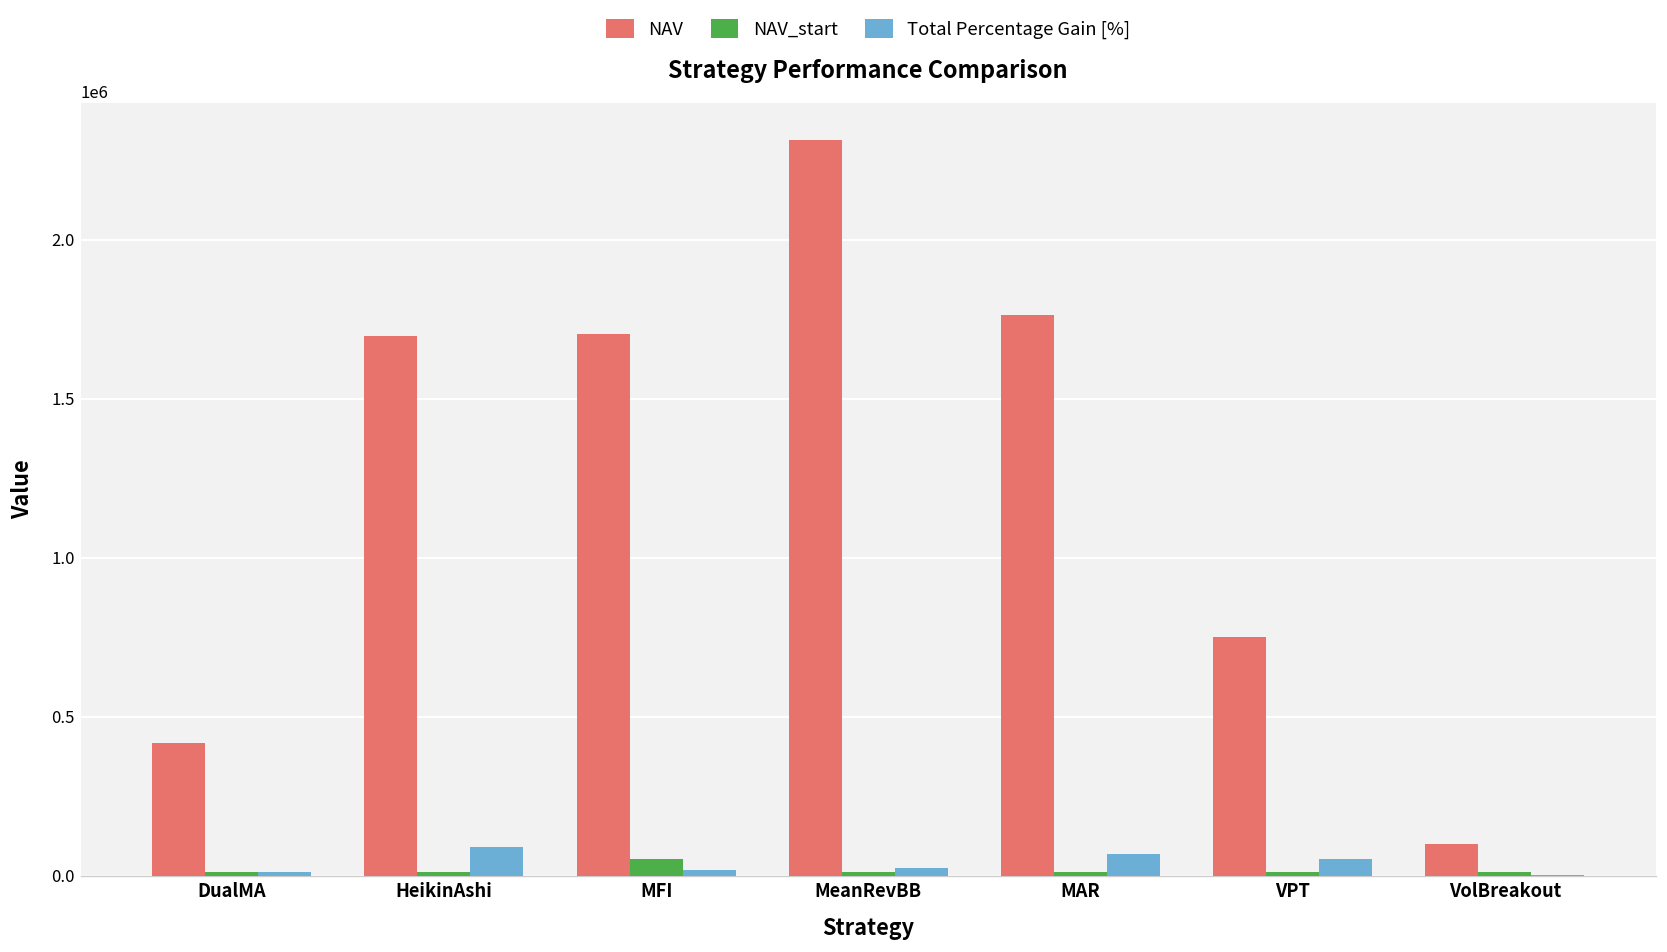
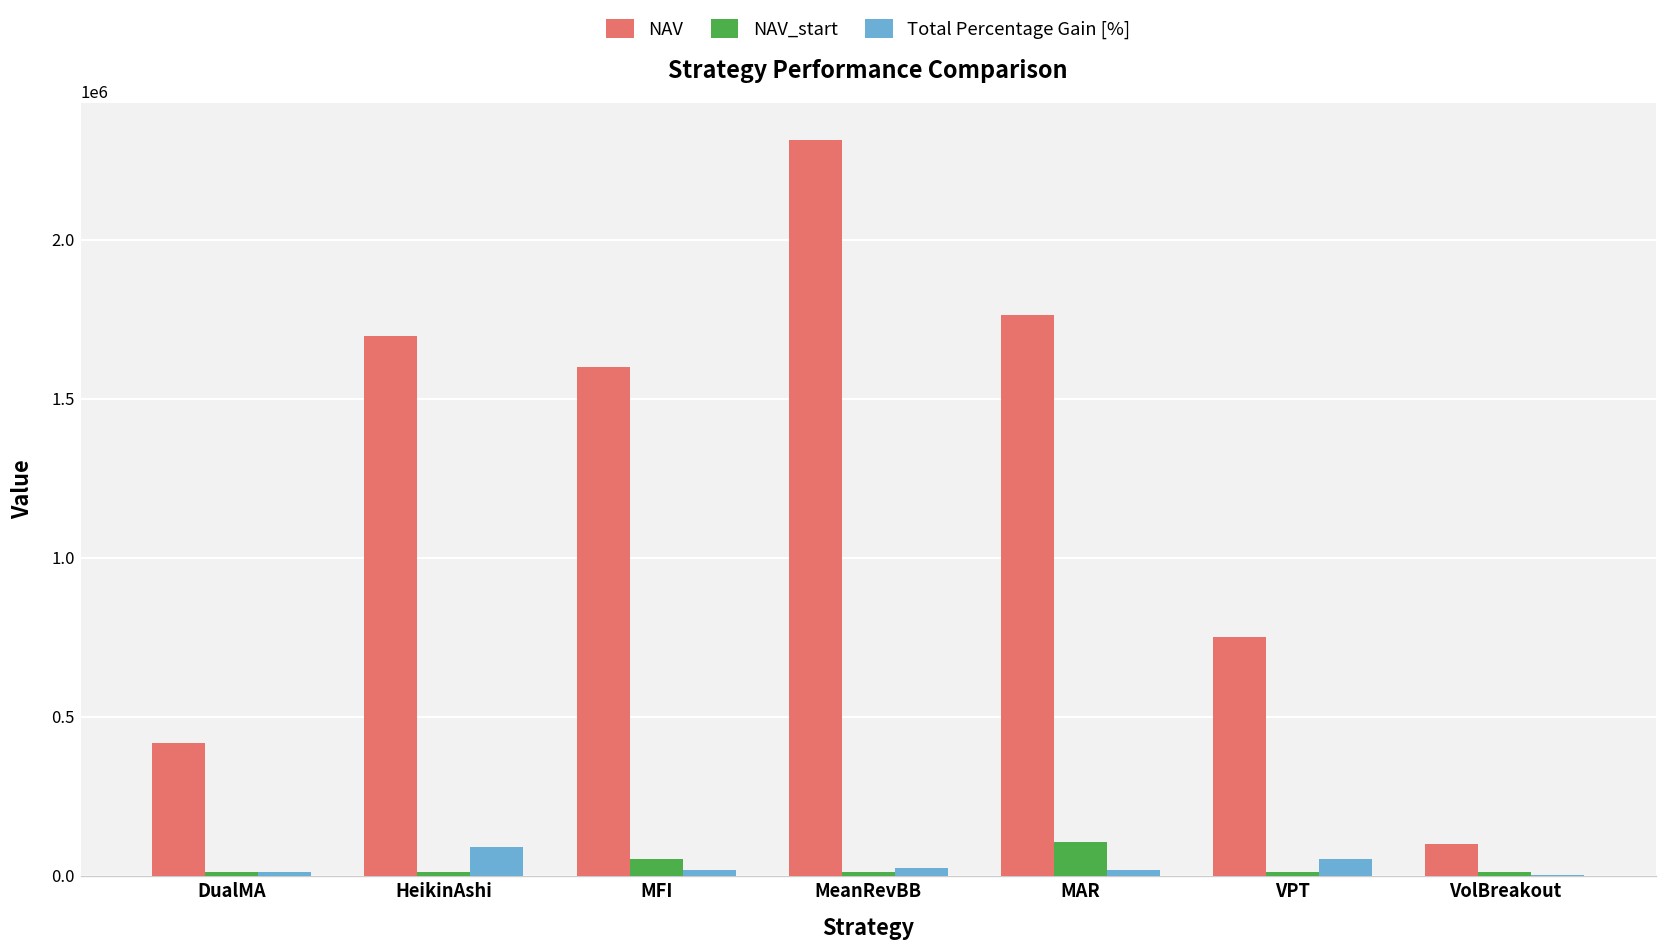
NAV, MFI: 1700000 -> 1600000
NAV_start, MAR: 10000 -> 110000
Total Percentage Gain [%], MAR: 70000 -> 20000
